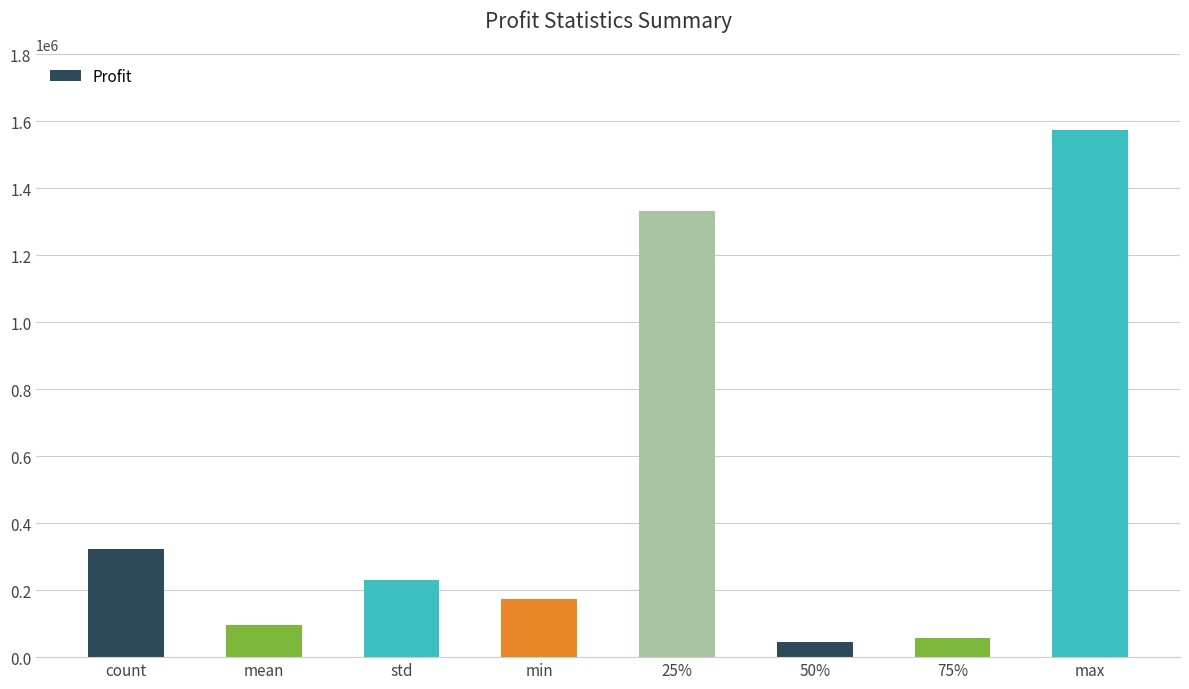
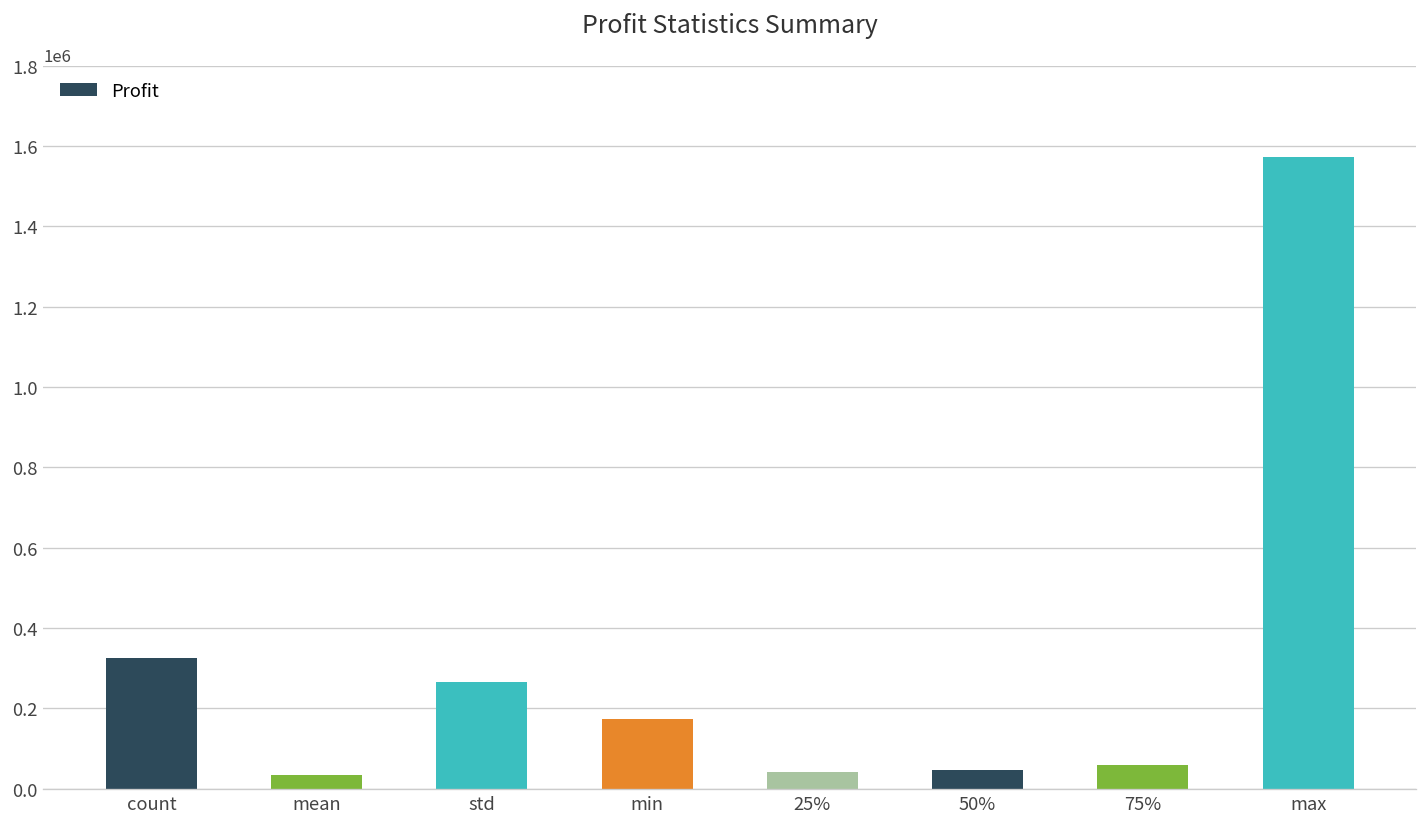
mean: 100000 -> 30000
std: 230000 -> 270000
25%: 1330000 -> 40000
